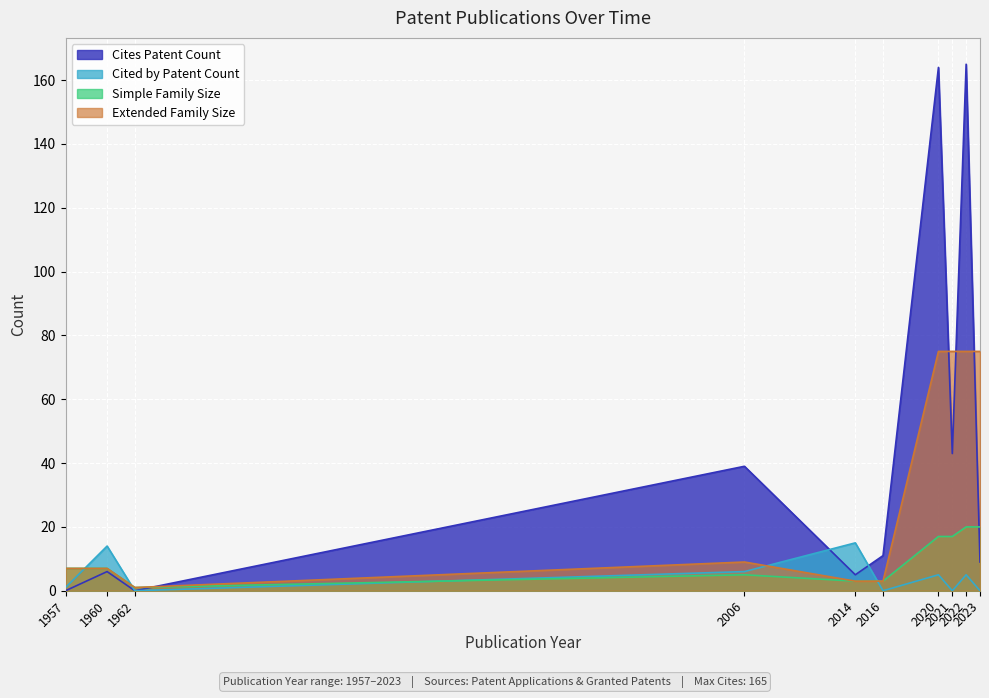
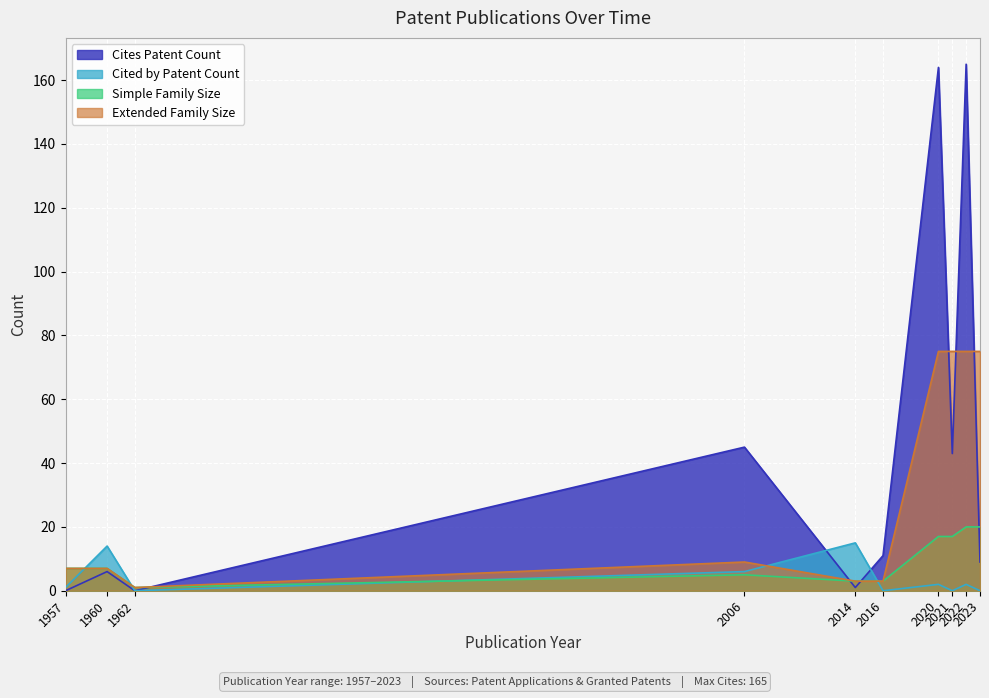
Cites Patent Count, 2006: 39 -> 45
Cites Patent Count, 2014: 5 -> 1
Cited by Patent Count, 2020: 5 -> 2
Cited by Patent Count, 2022: 5 -> 2
